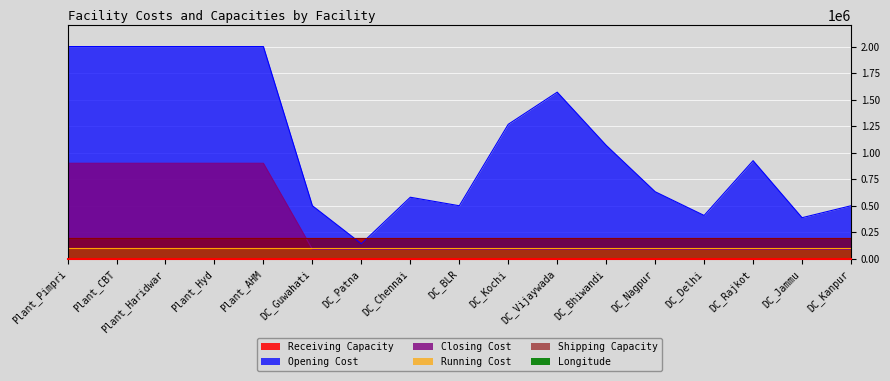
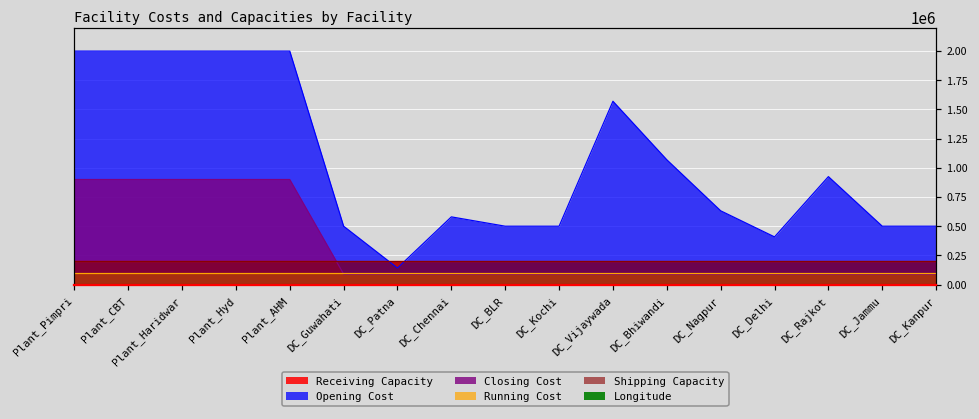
Opening Cost, DC_Kochi: 1270000 -> 500000
Opening Cost, DC_Jammu: 390000 -> 500000
